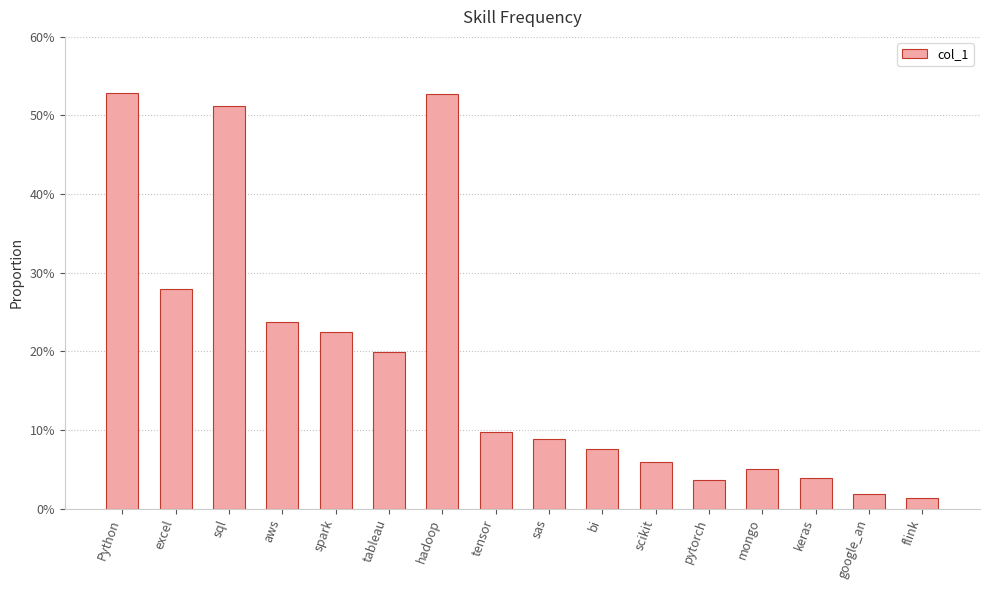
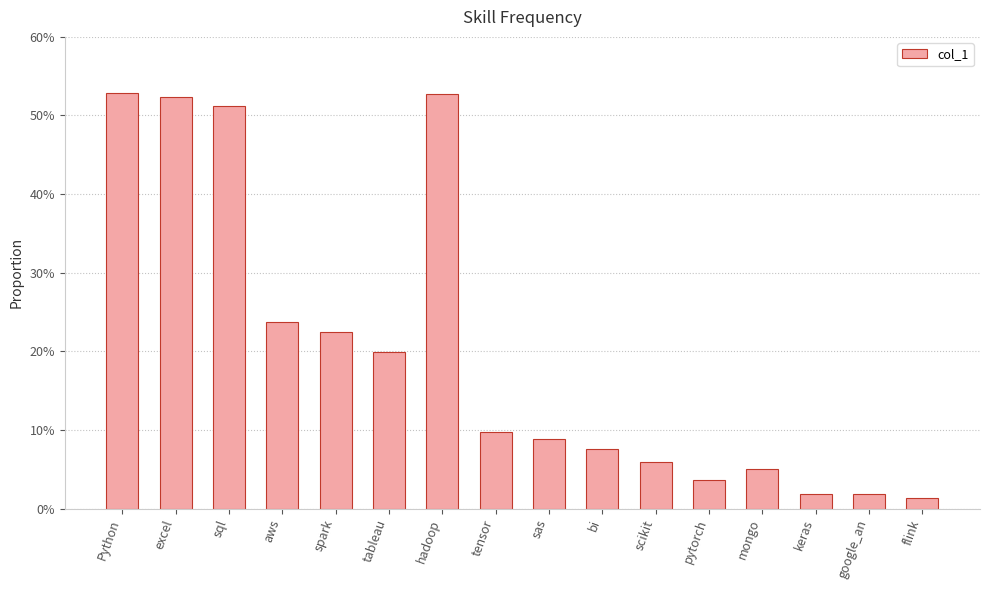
excel: 28% -> 52%
keras: 4% -> 2%
